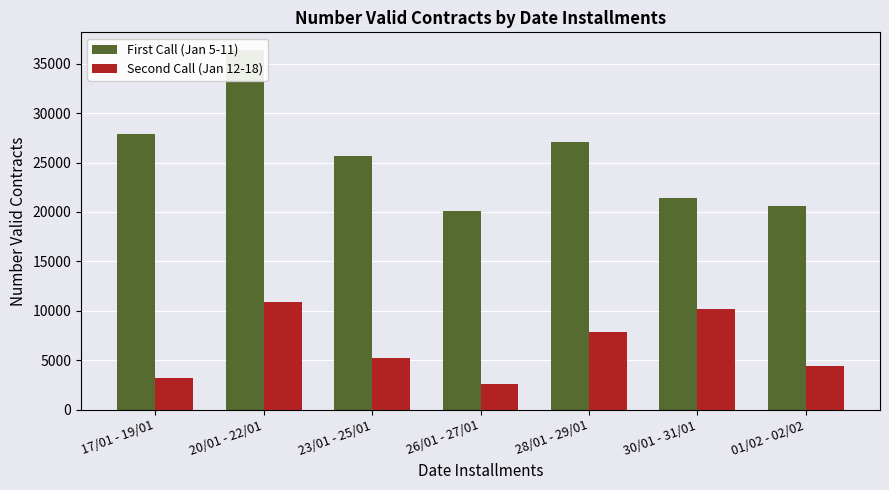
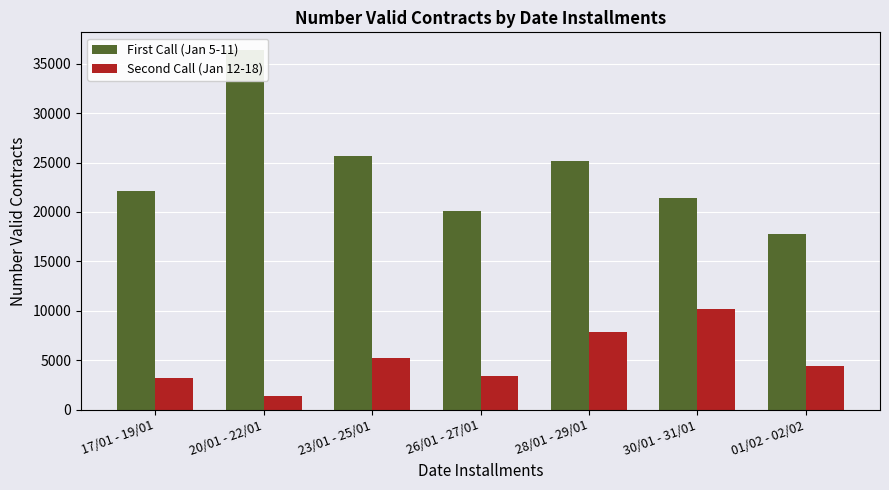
First Call (Jan 5-11), 17/01 - 19/01: 28000 -> 22000
Second Call (Jan 12-18), 20/01 - 22/01: 11000 -> 1000
Second Call (Jan 12-18), 26/01 - 27/01: 2600 -> 3400
First Call (Jan 5-11), 28/01 - 29/01: 27000 -> 25000
First Call (Jan 5-11), 01/02 - 02/02: 21000 -> 18000
